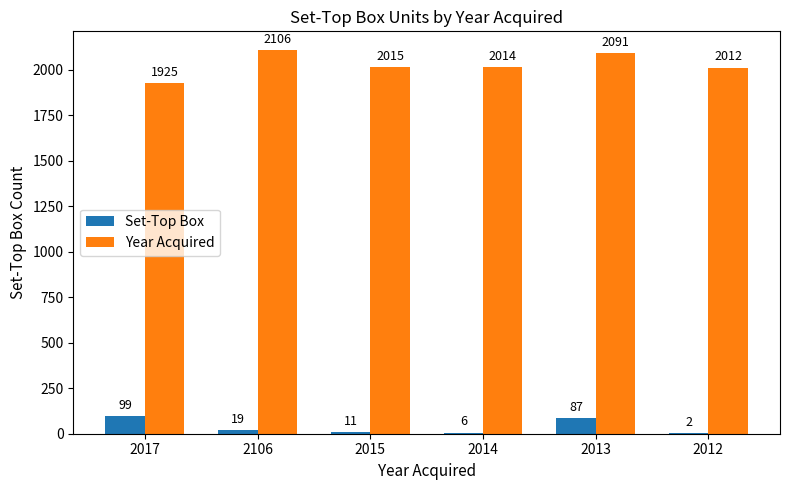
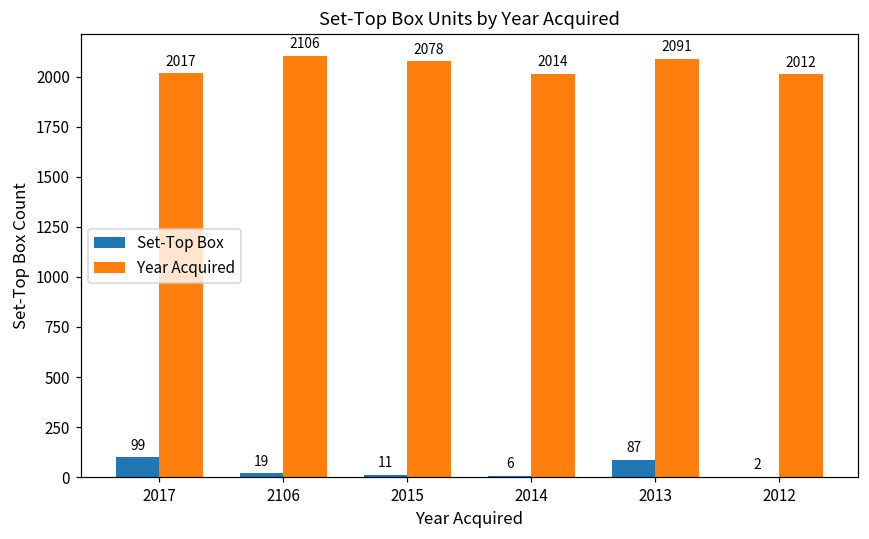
Year Acquired, 2017: 1925 -> 2017
Year Acquired, 2015: 2015 -> 2078
